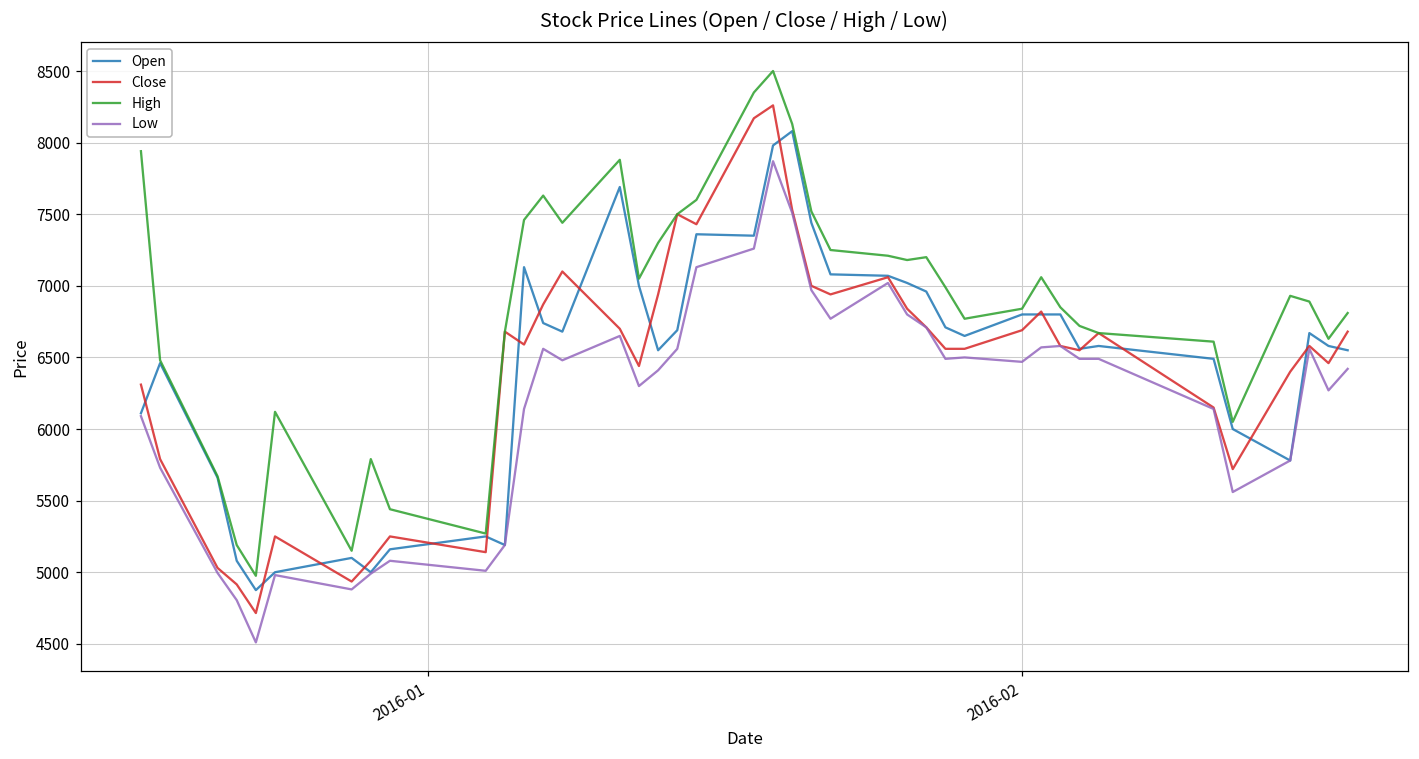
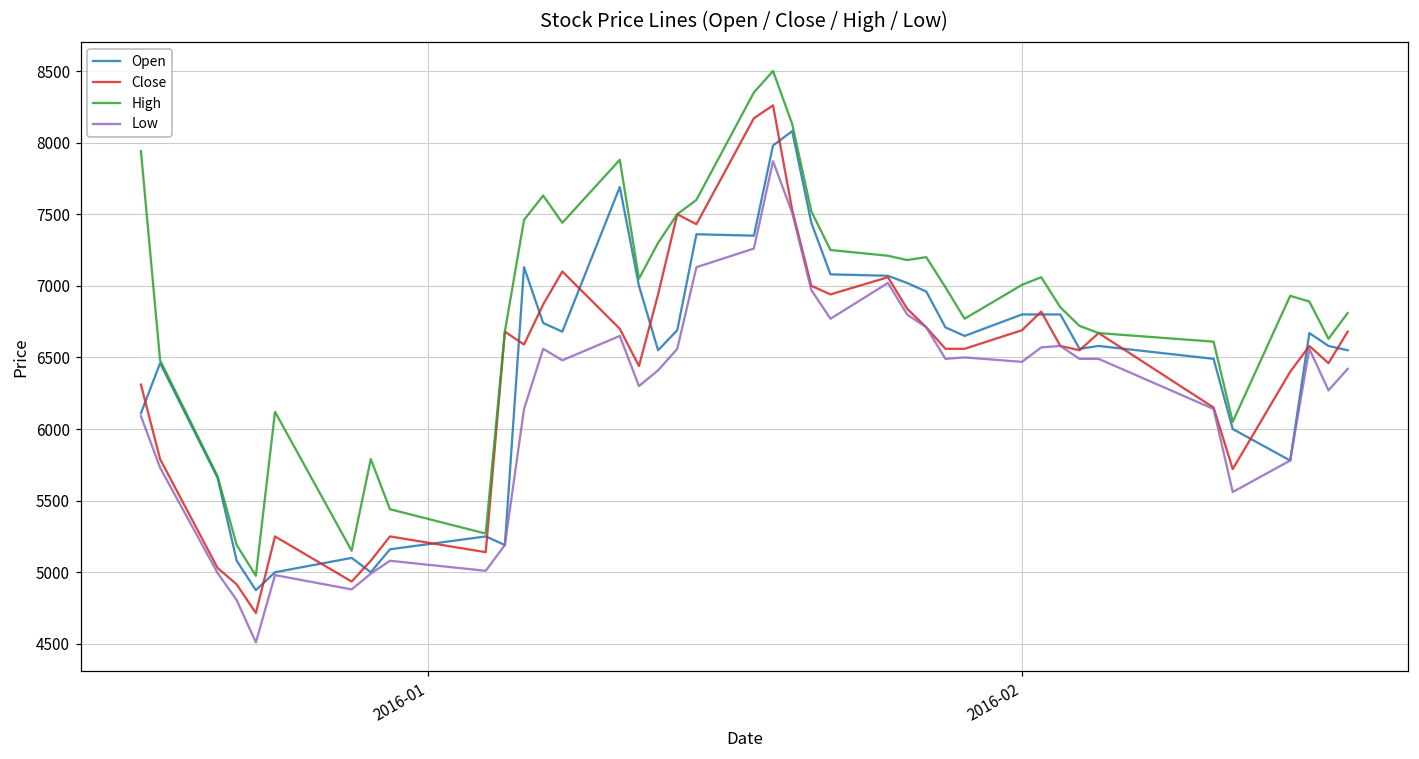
High, 2016-02: 6840 -> 7010
